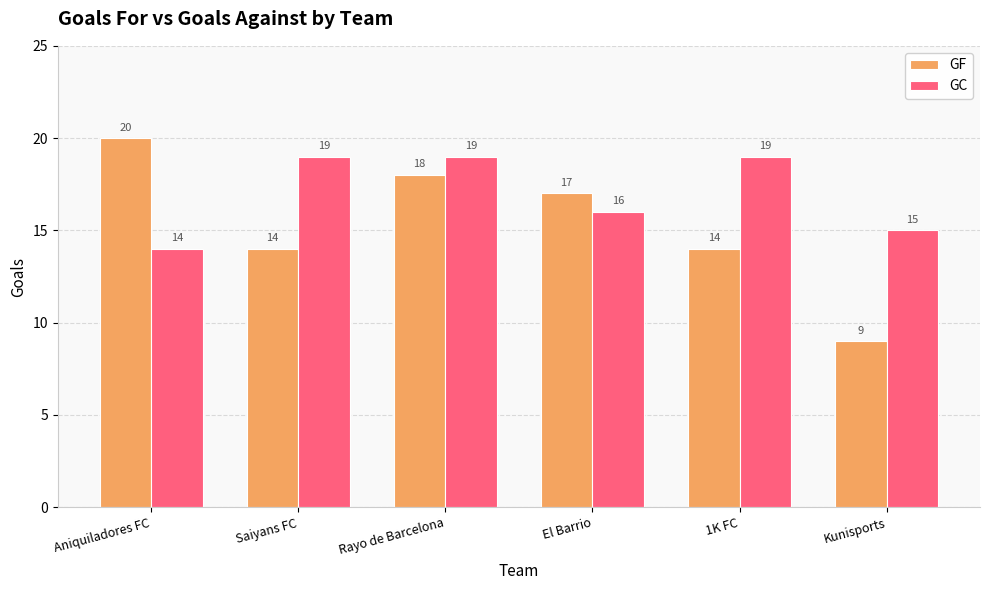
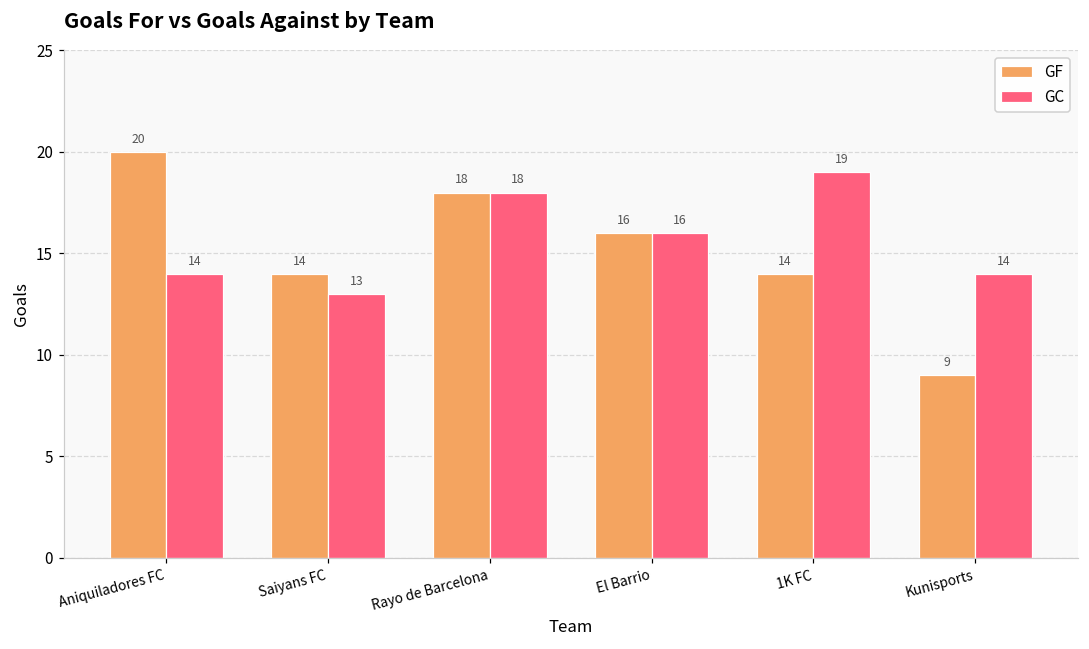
GC, Saiyans FC: 19 -> 13
GC, Rayo de Barcelona: 19 -> 18
GF, El Barrio: 17 -> 16
GC, Kunisports: 15 -> 14
